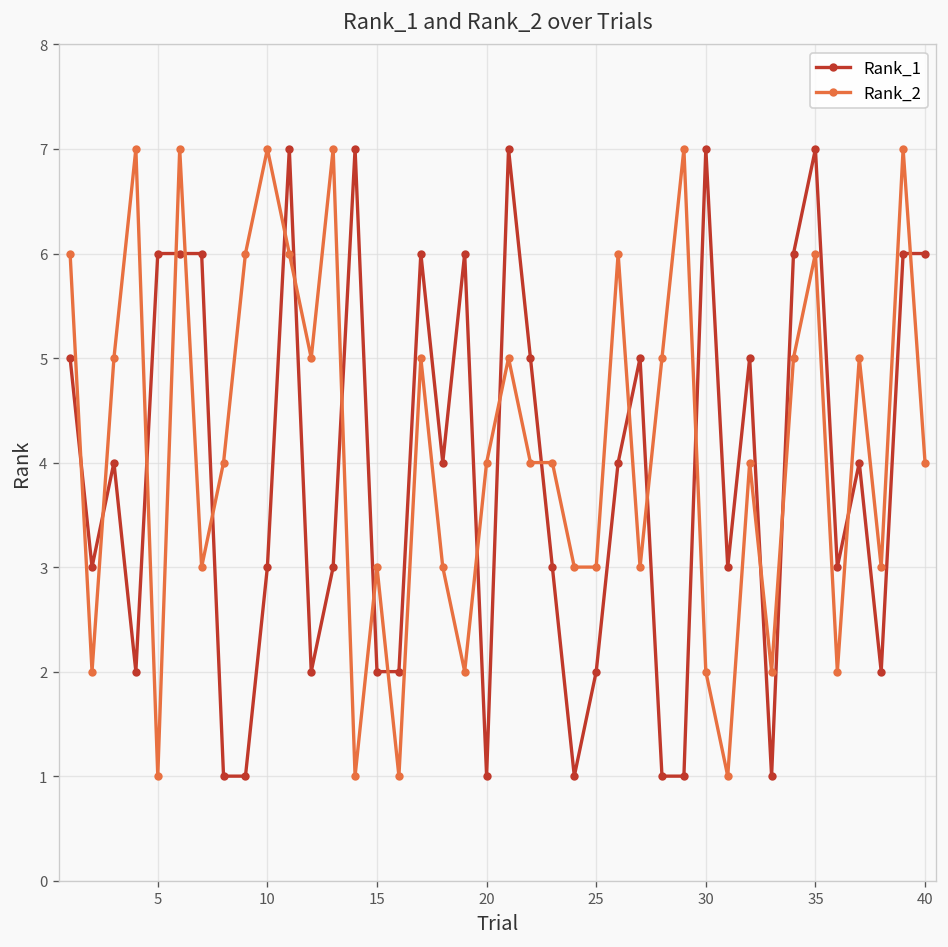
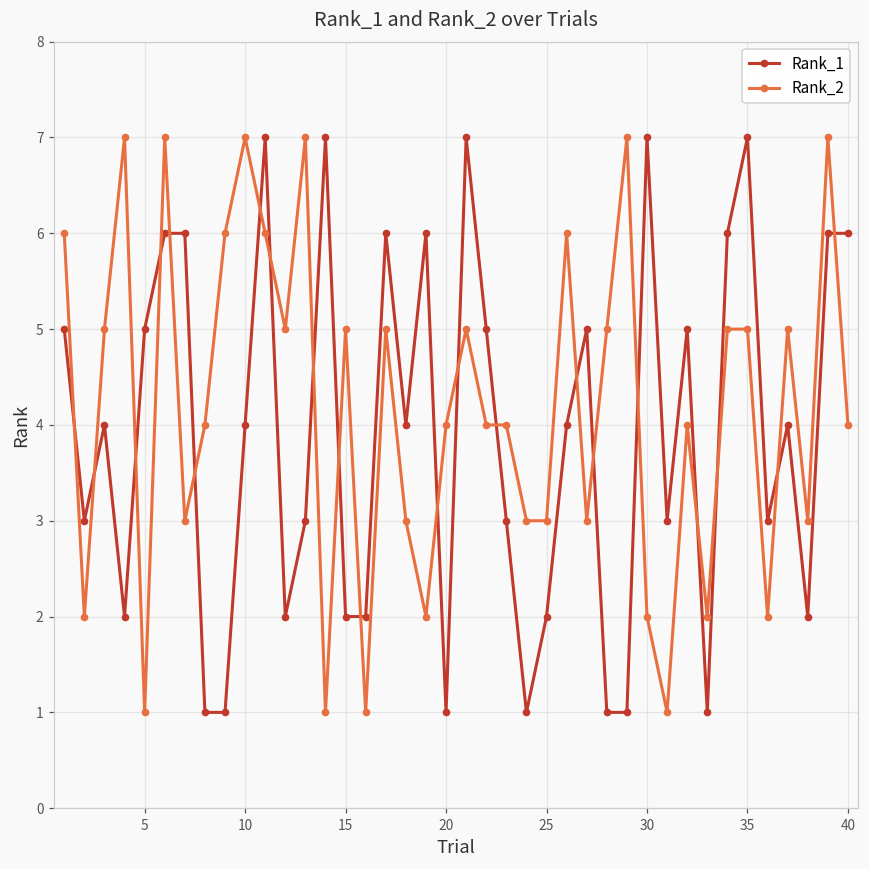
Rank_1, 5: 6 -> 5
Rank_1, 10: 3 -> 4
Rank_2, 15: 3 -> 5
Rank_2, 35: 6 -> 5
